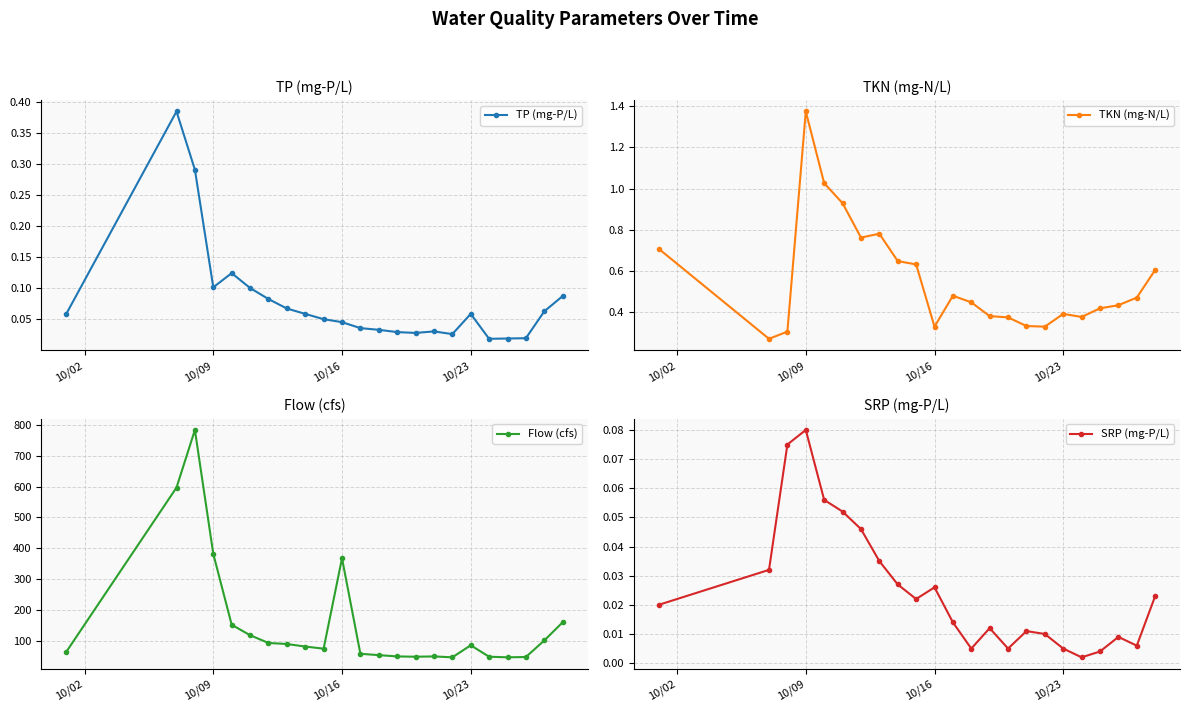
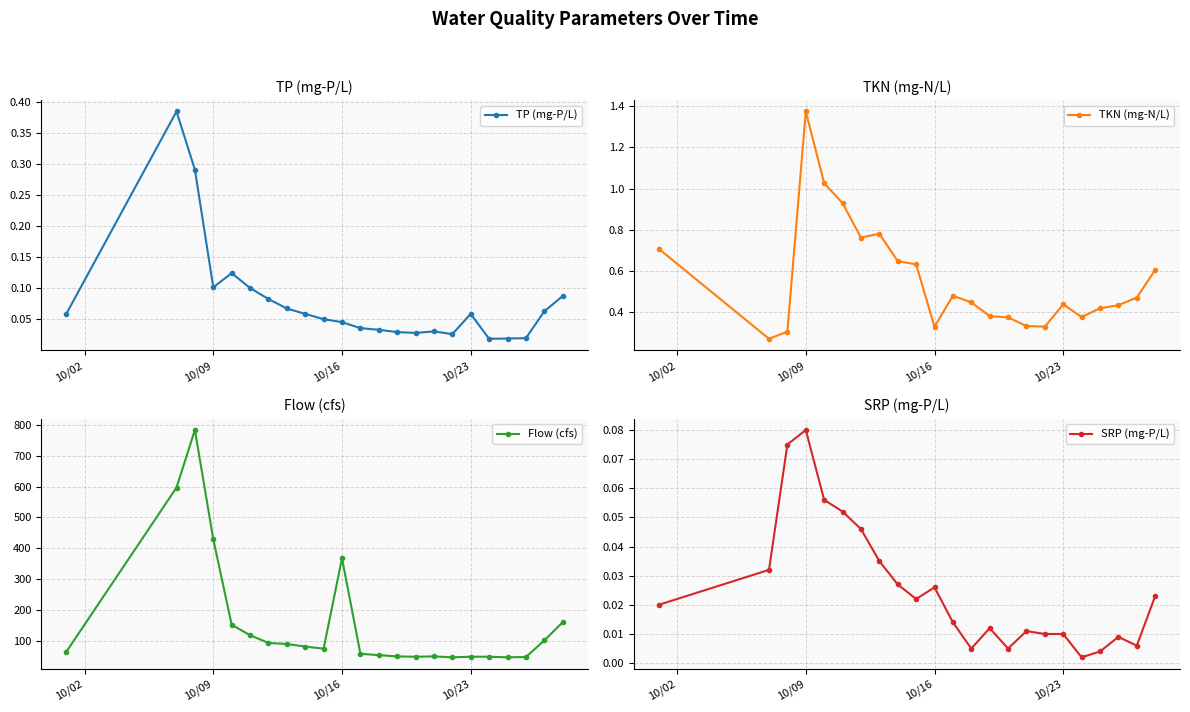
TKN (mg-N/L), 10/23: 0.39 -> 0.44
Flow (cfs), 10/09: 380 -> 430
Flow (cfs), 10/23: 90 -> 50
SRP (mg-P/L), 10/23: 0.005 -> 0.010
